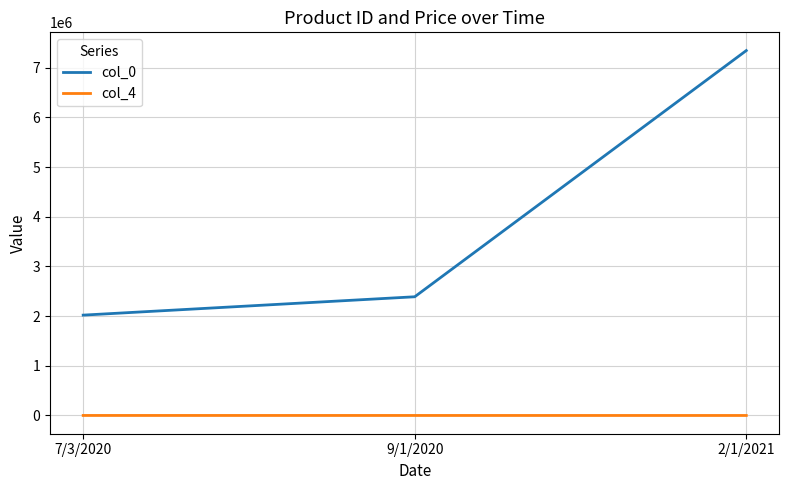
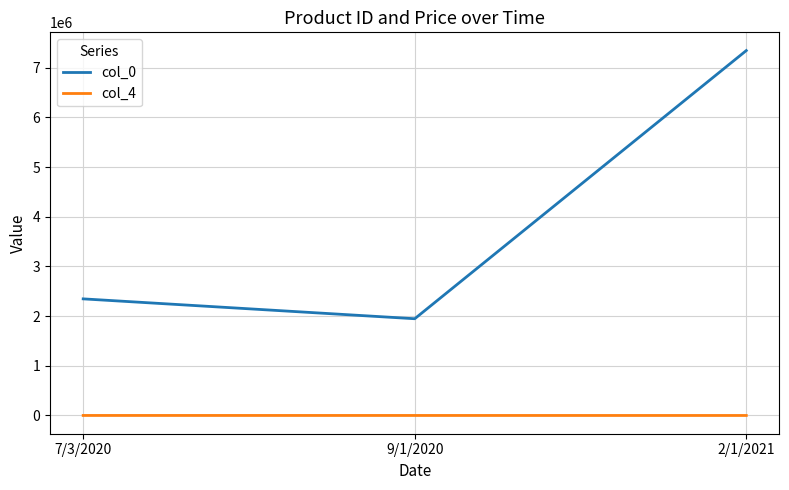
col_0, 7/3/2020: 2000000 -> 2300000
col_0, 9/1/2020: 2400000 -> 1900000
